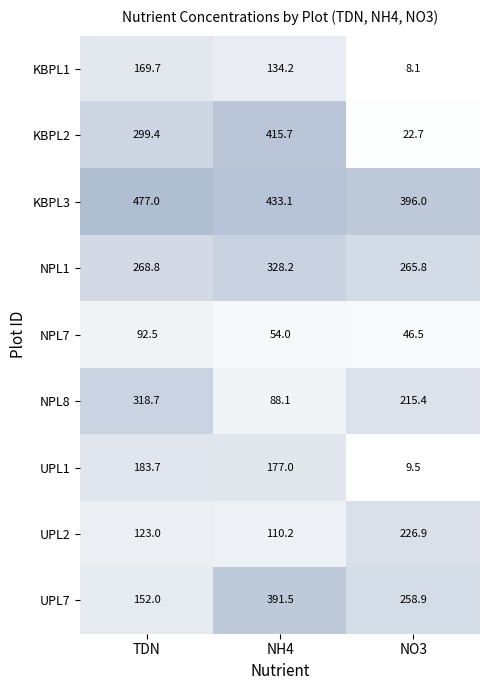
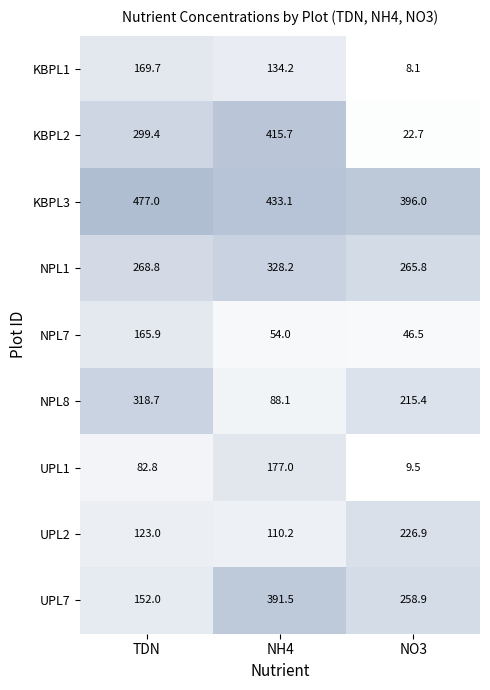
NPL7, TDN: 92.5 -> 165.9
UPL1, TDN: 183.7 -> 82.8
